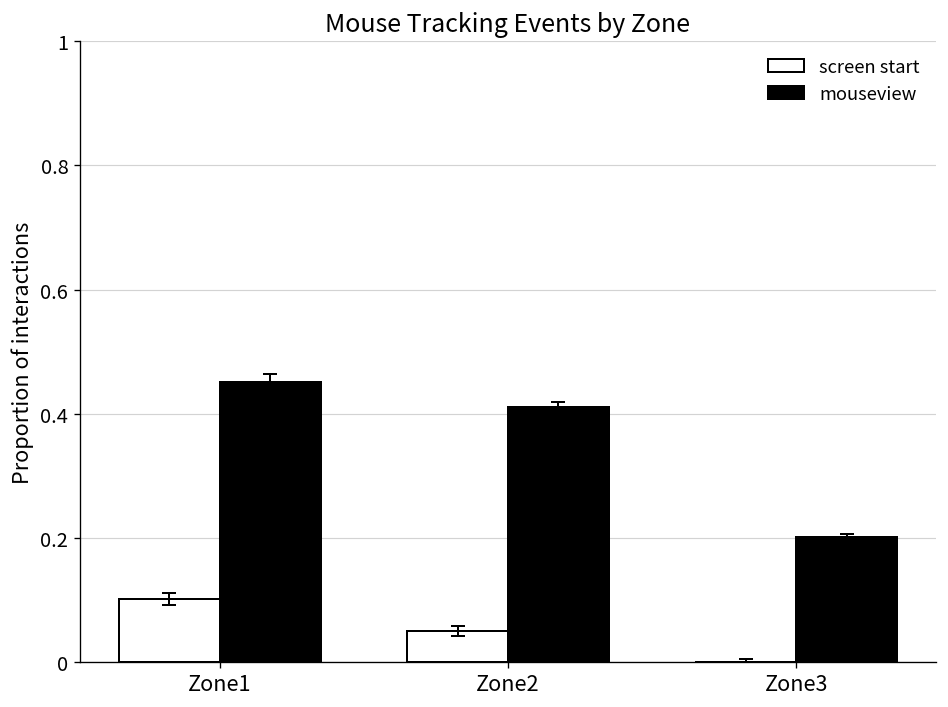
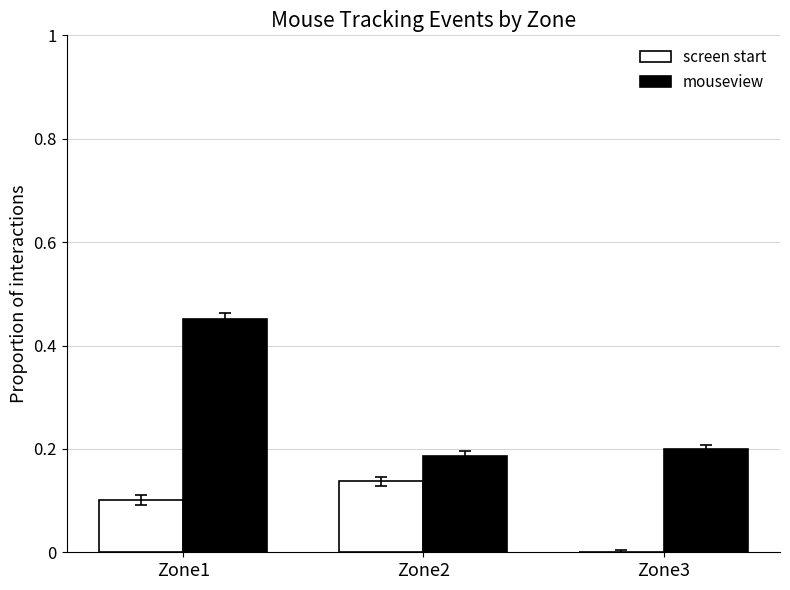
screen start, Zone2: 0.05 -> 0.14
mouseview, Zone2: 0.41 -> 0.19
